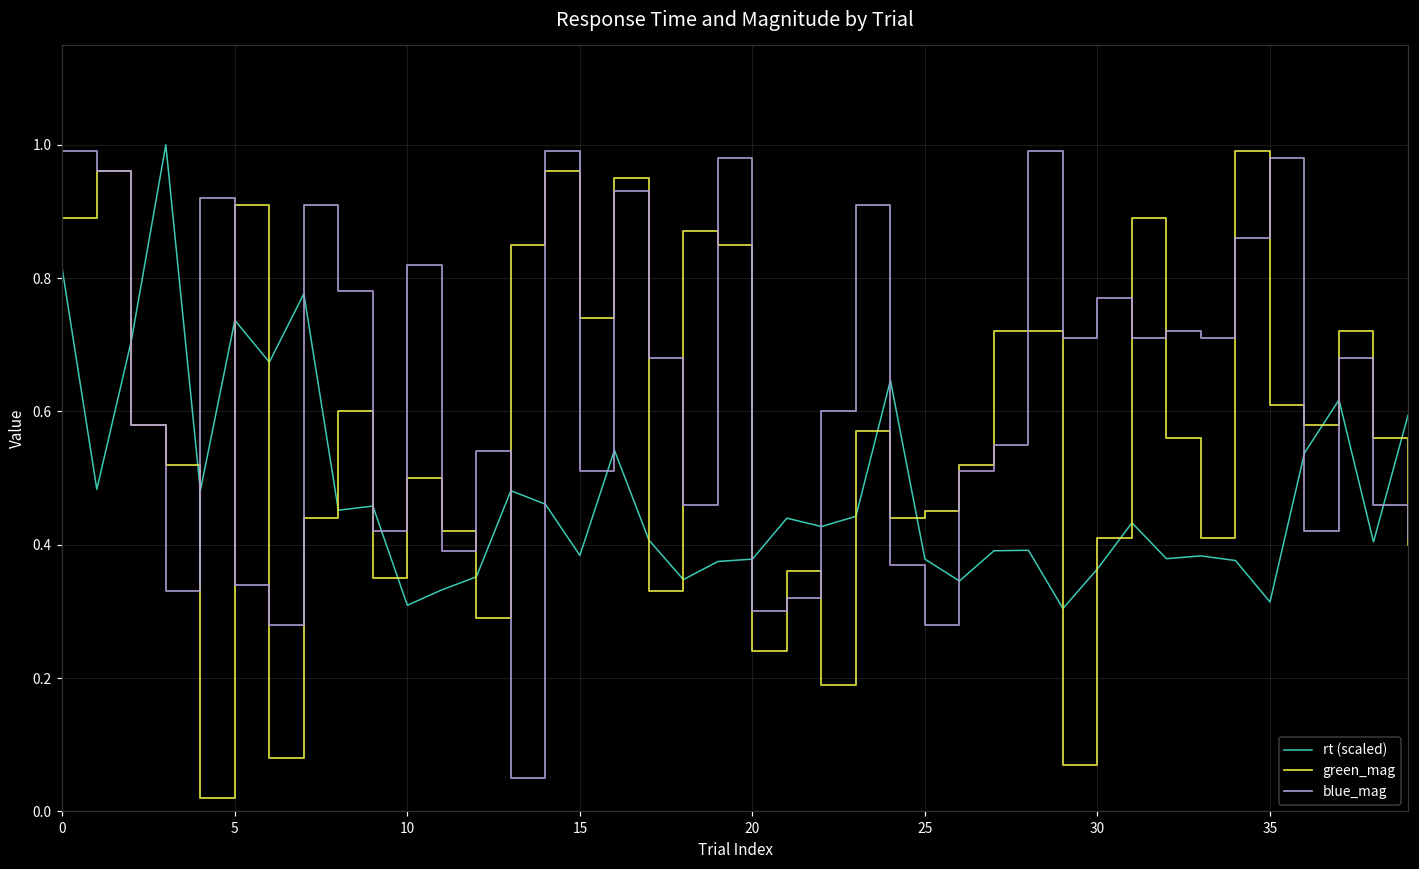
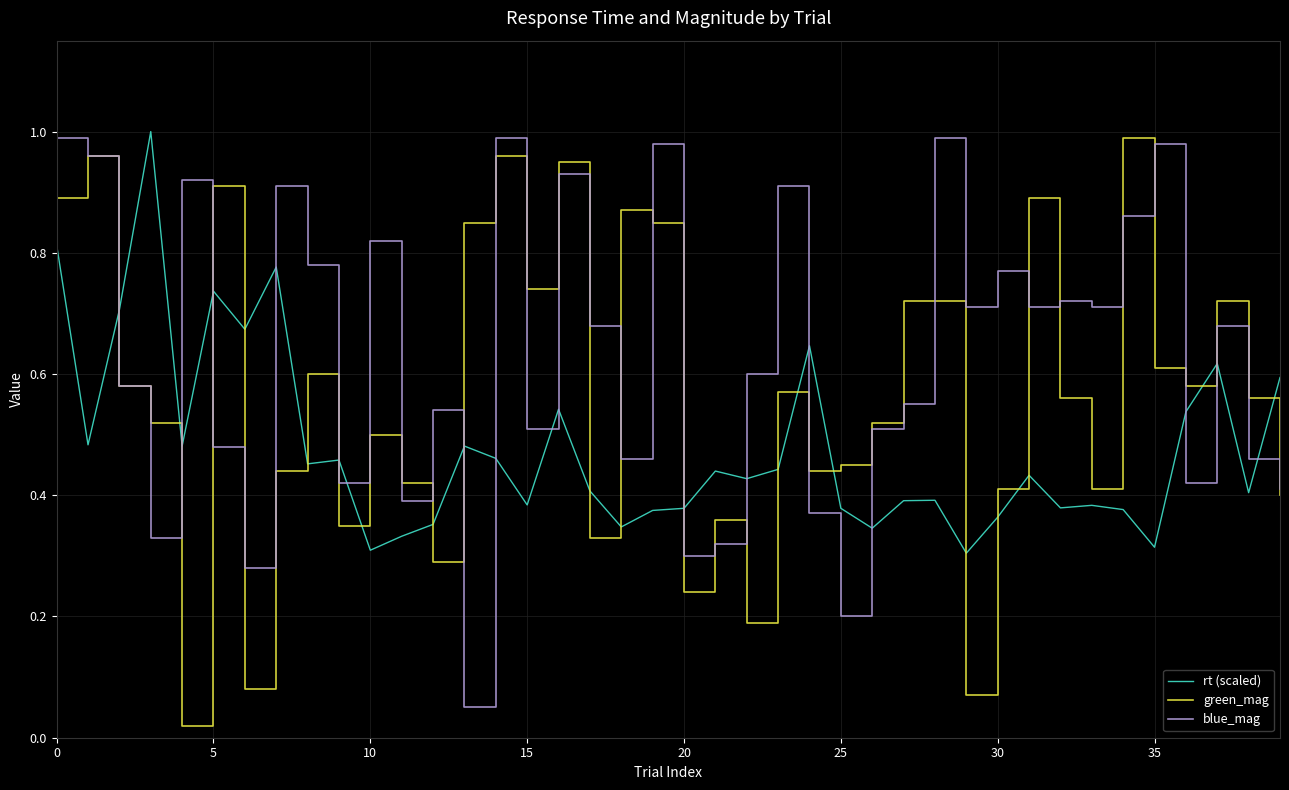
blue_mag, 5: 0.34 -> 0.48
blue_mag, 25: 0.28 -> 0.20
